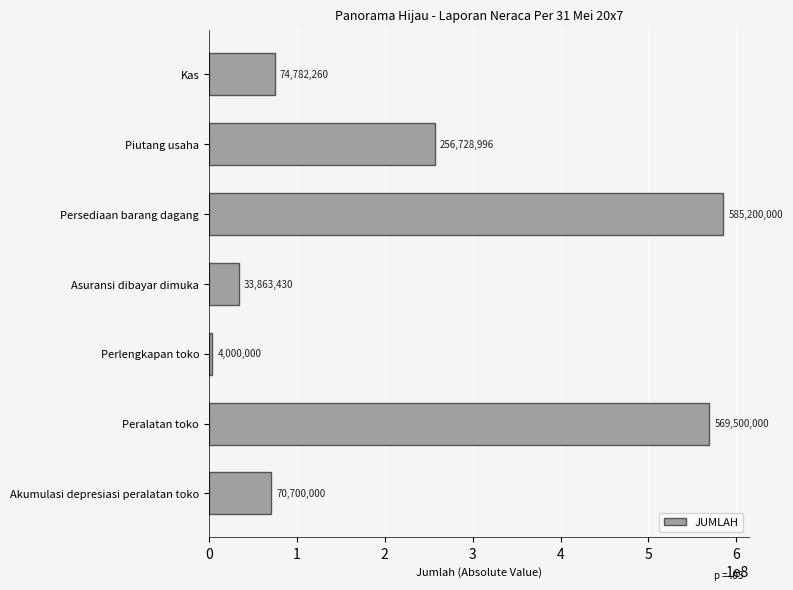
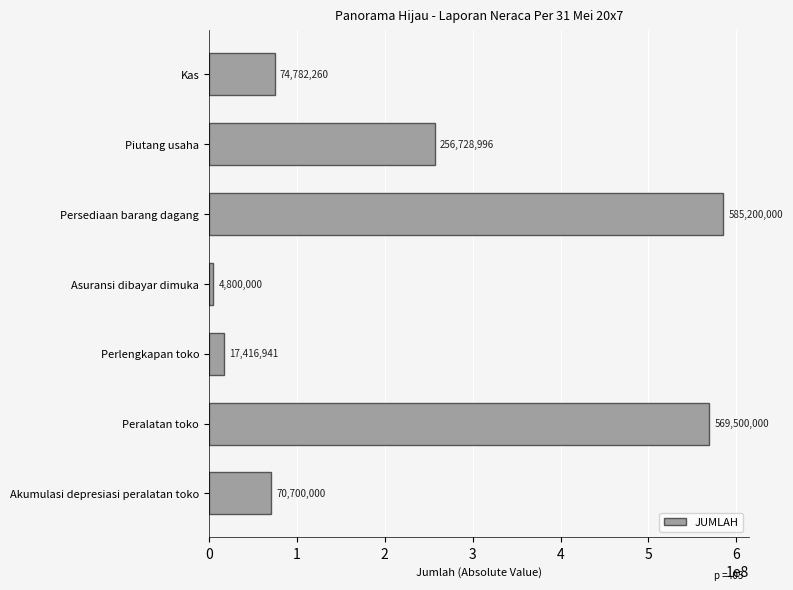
Asuransi dibayar dimuka: 33,863,430 -> 4,800,000
Perlengkapan toko: 4,000,000 -> 17,416,941
